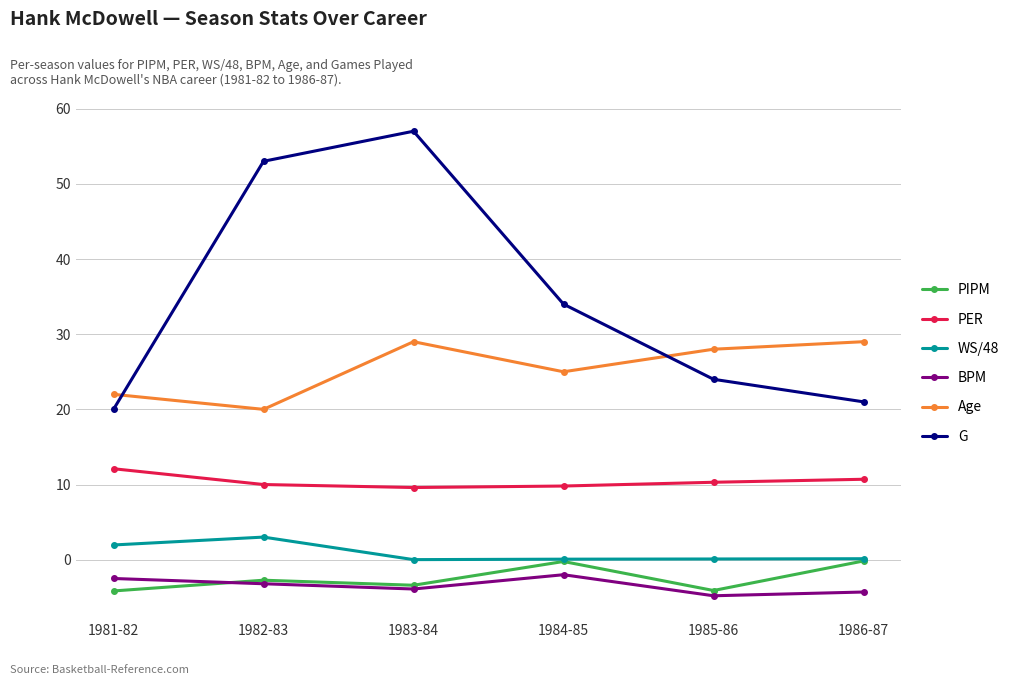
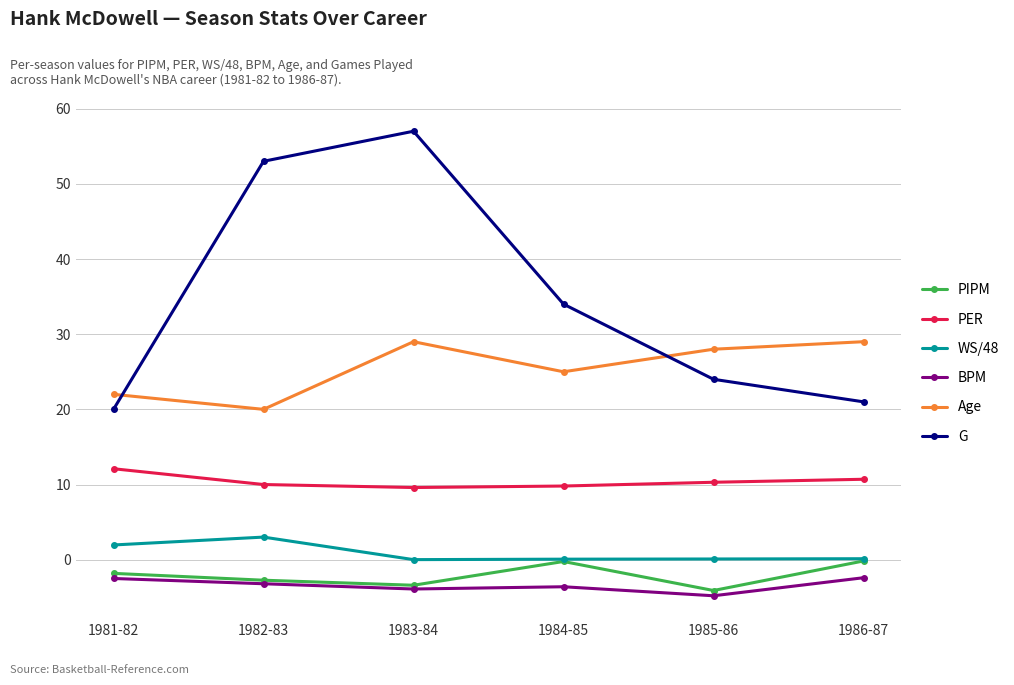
PIPM, 1981-82: -4 -> -2
BPM, 1984-85: -2 -> -4
BPM, 1986-87: -4 -> -2
